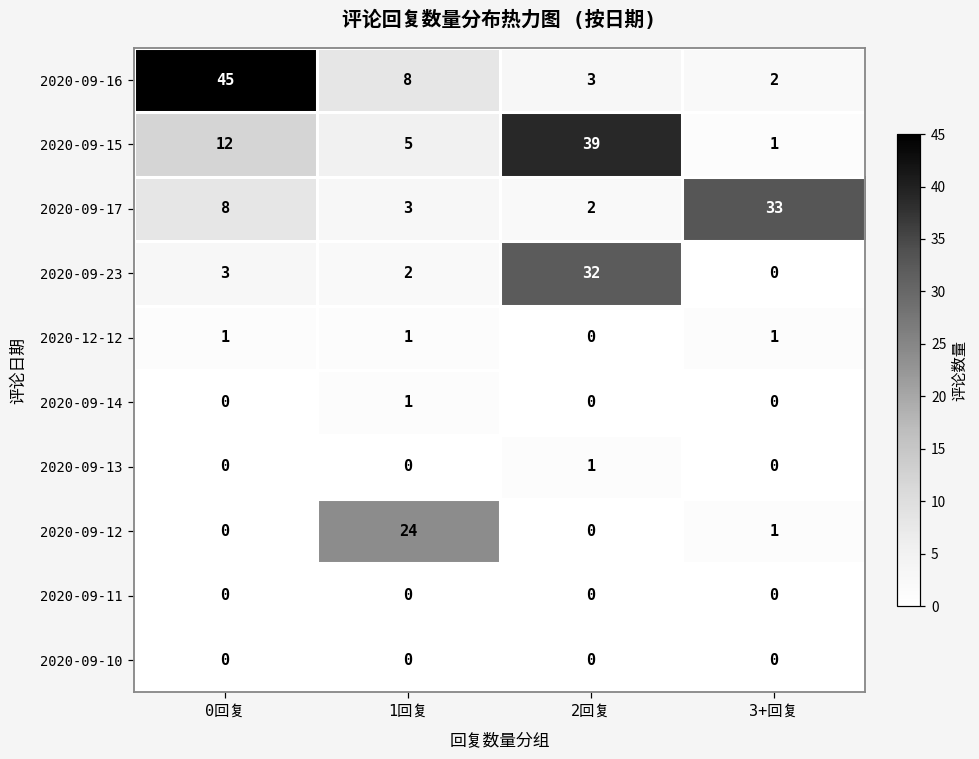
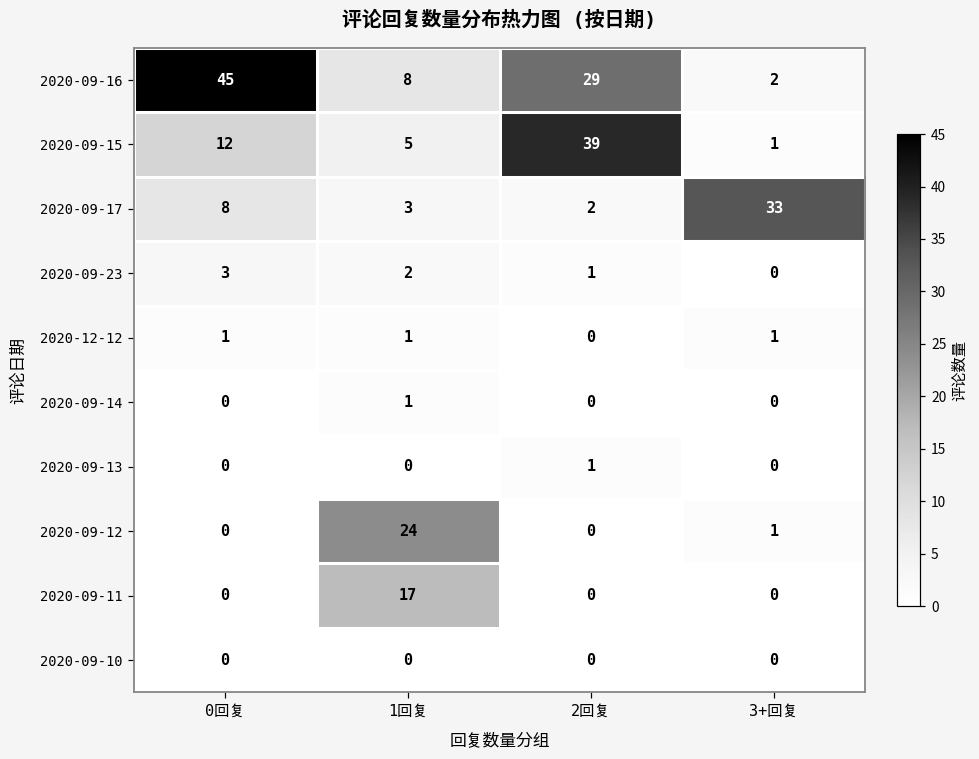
2020-09-16, 2回复: 3 -> 29
2020-09-23, 2回复: 32 -> 1
2020-09-11, 1回复: 0 -> 17
